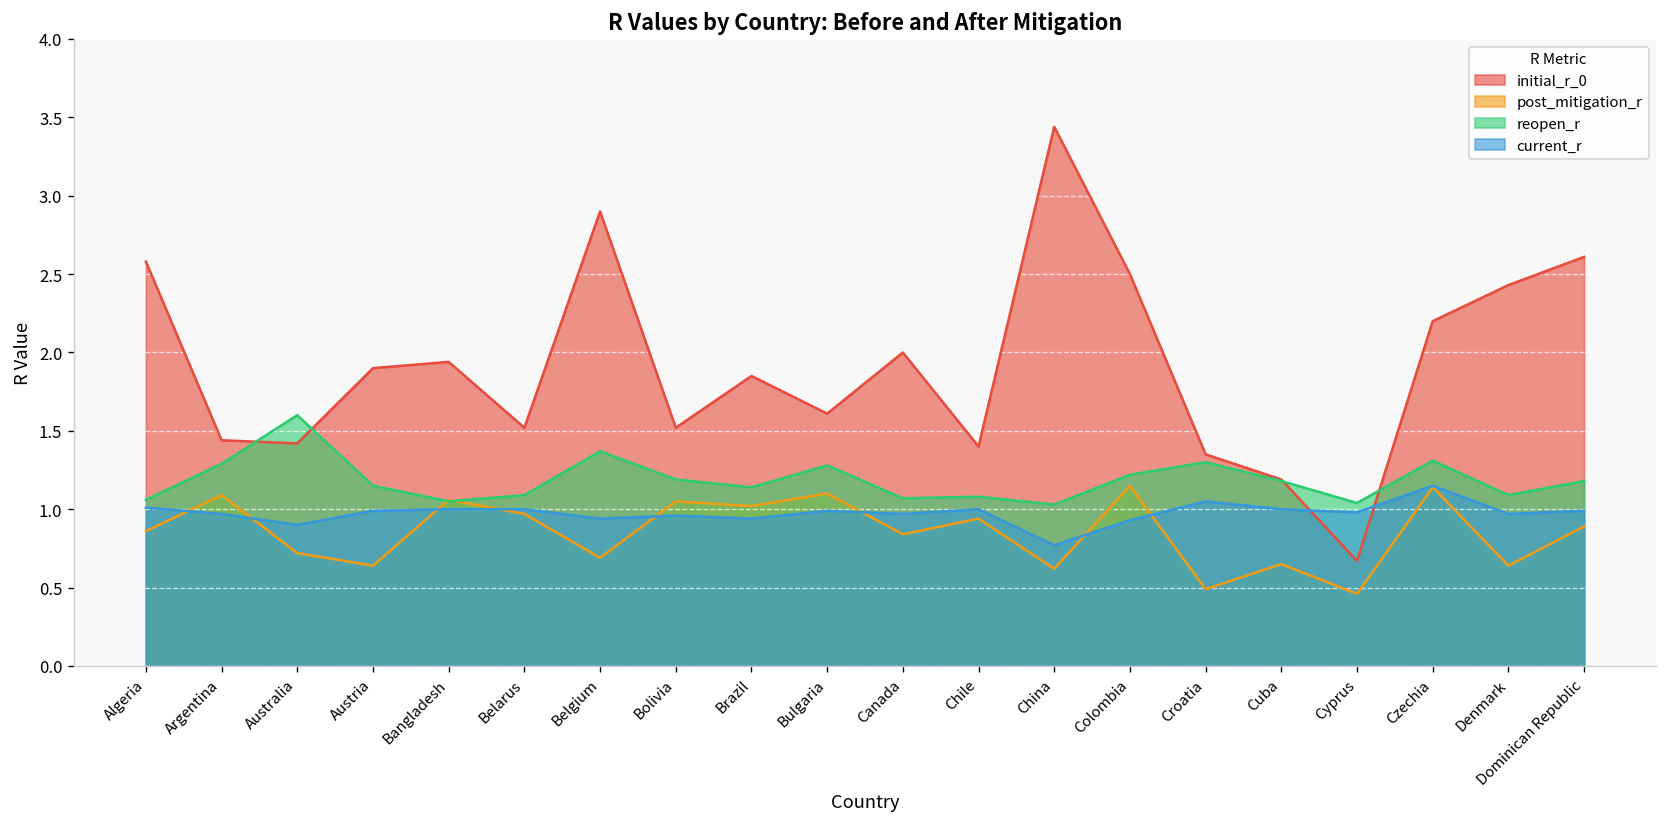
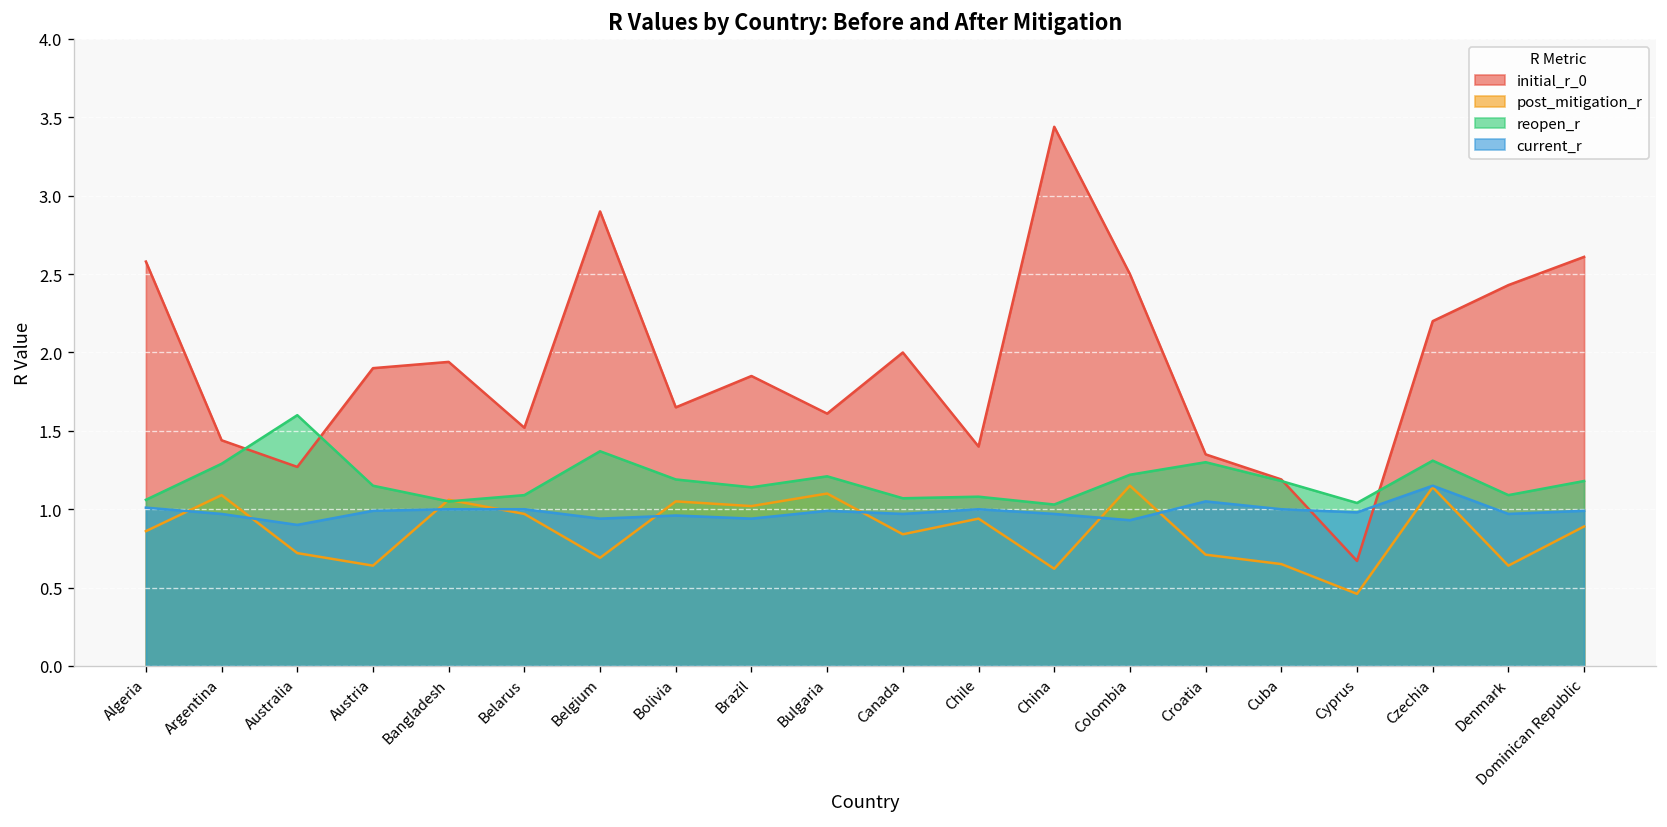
initial_r_0, Australia: 1.42 -> 1.27
initial_r_0, Bolivia: 1.52 -> 1.65
reopen_r, Bulgaria: 1.28 -> 1.21
current_r, China: 0.77 -> 0.97
post_mitigation_r, Croatia: 0.49 -> 0.71
